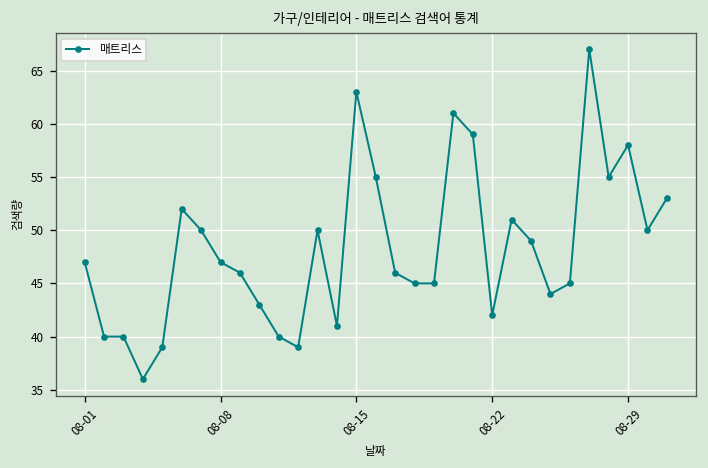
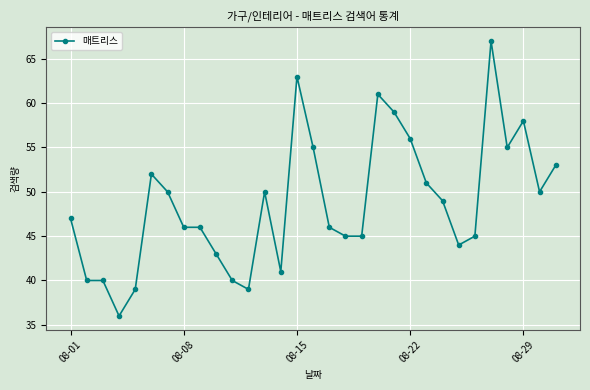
08-08: 47 -> 46
08-22: 42 -> 56
